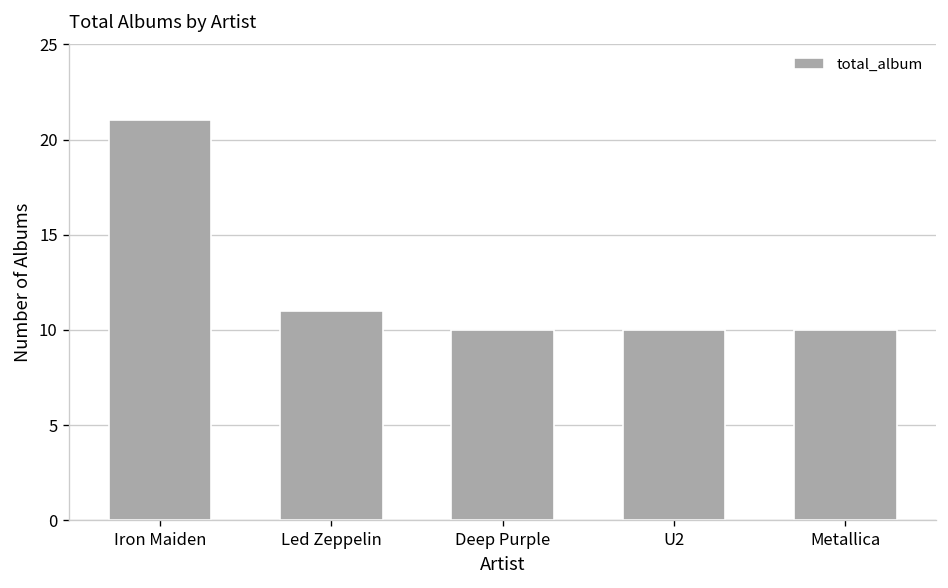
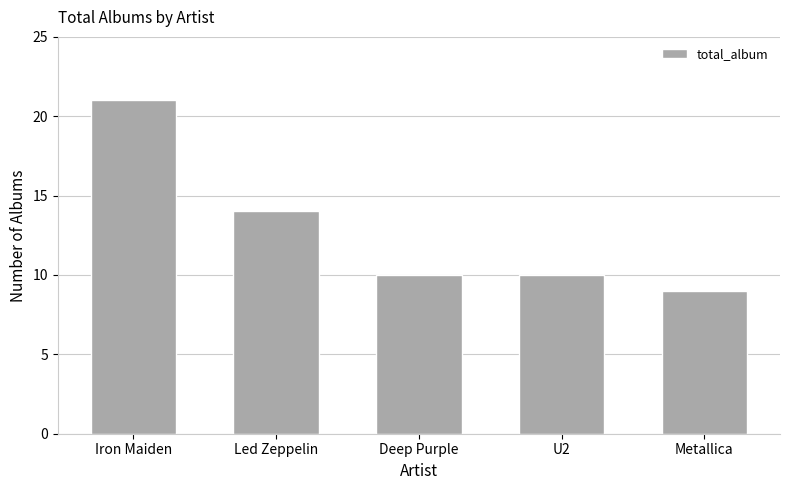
Led Zeppelin: 11 -> 14
Metallica: 10 -> 9
